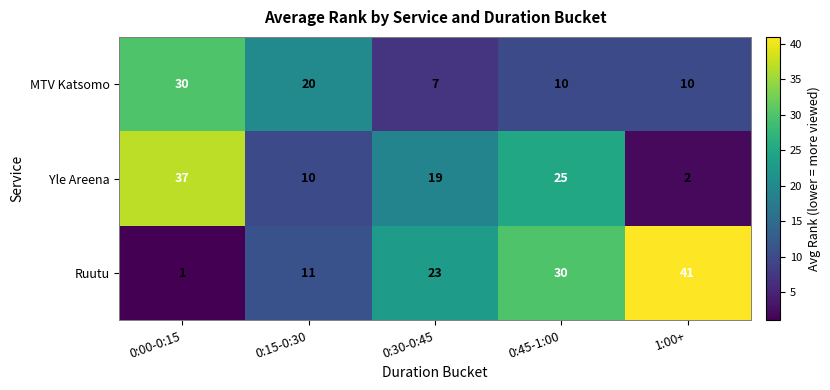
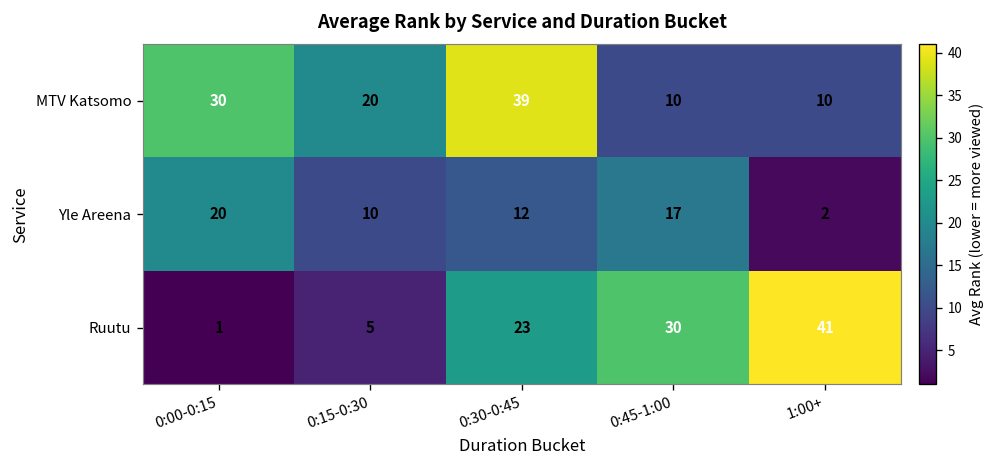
MTV Katsomo, 0:30-0:45: 7 -> 39
Yle Areena, 0:00-0:15: 37 -> 20
Yle Areena, 0:30-0:45: 19 -> 12
Yle Areena, 0:45-1:00: 25 -> 17
Ruutu, 0:15-0:30: 11 -> 5
